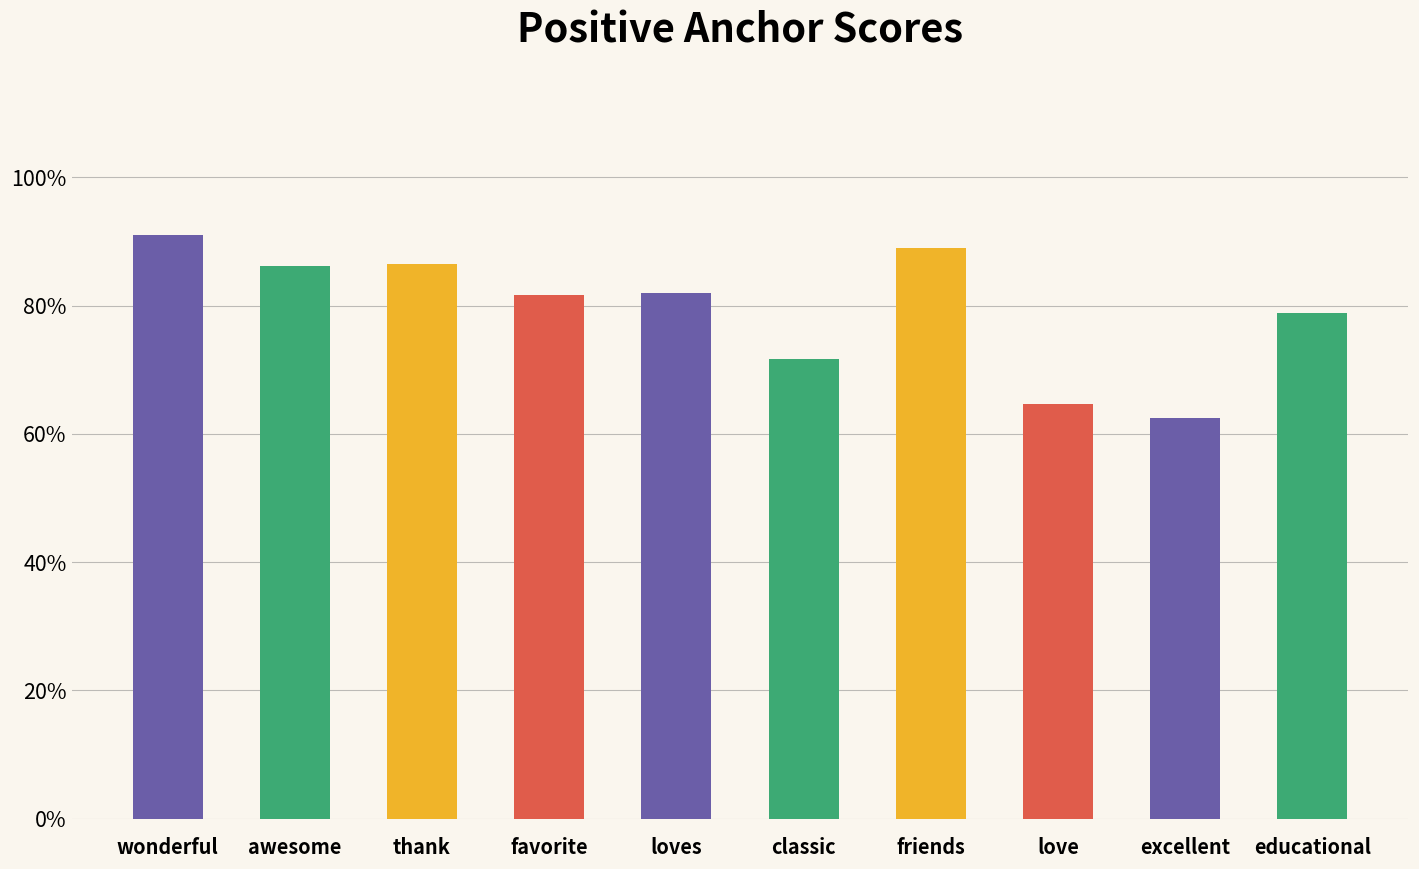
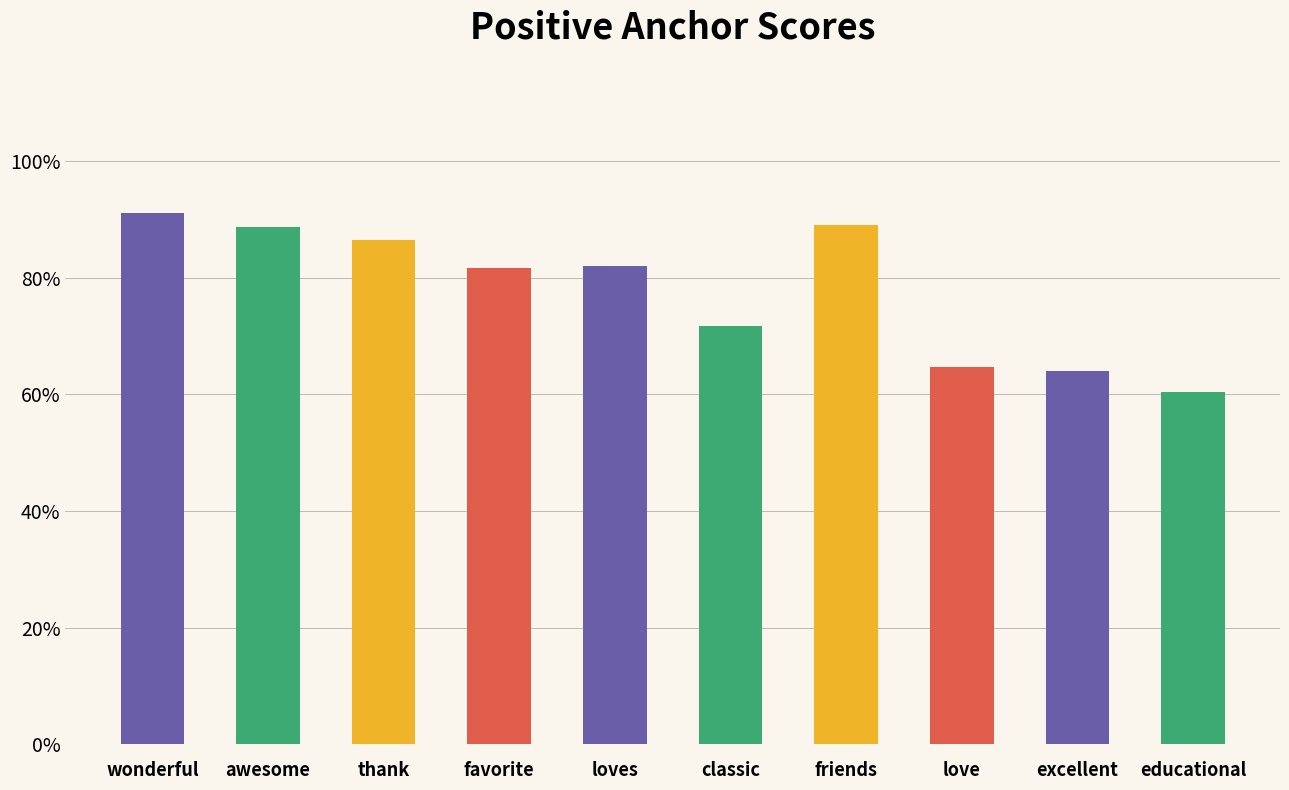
awesome: 86% -> 89%
excellent: 63% -> 64%
educational: 79% -> 60%
